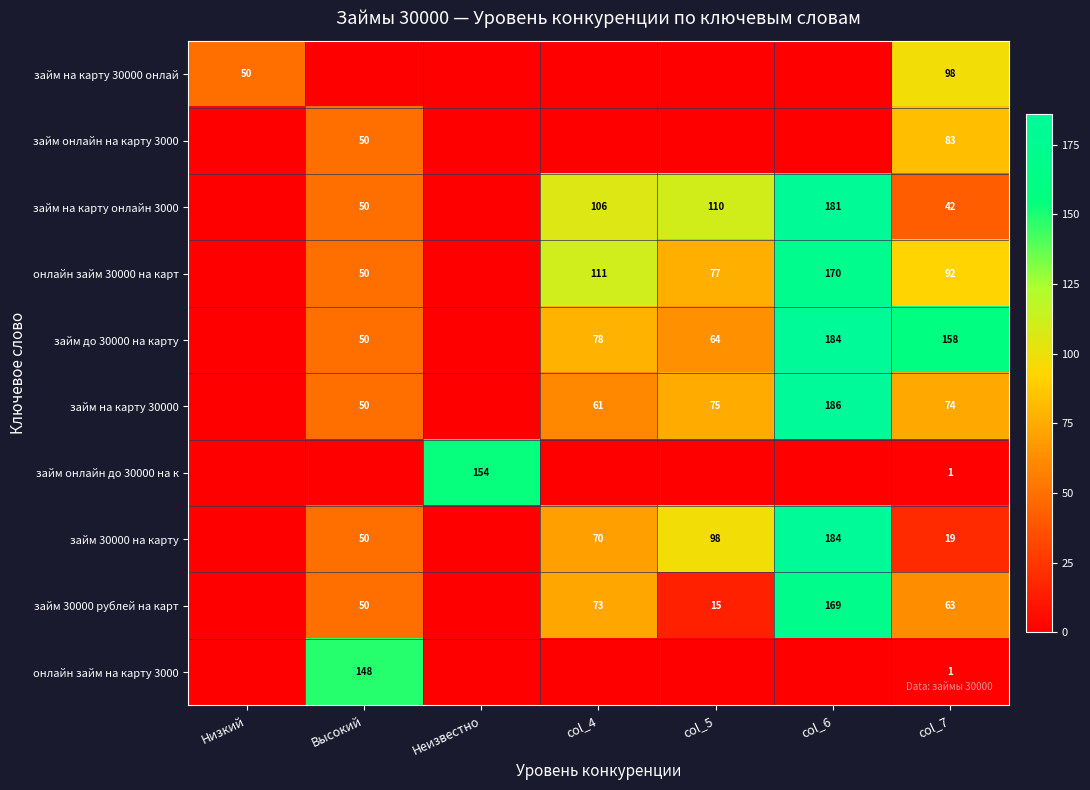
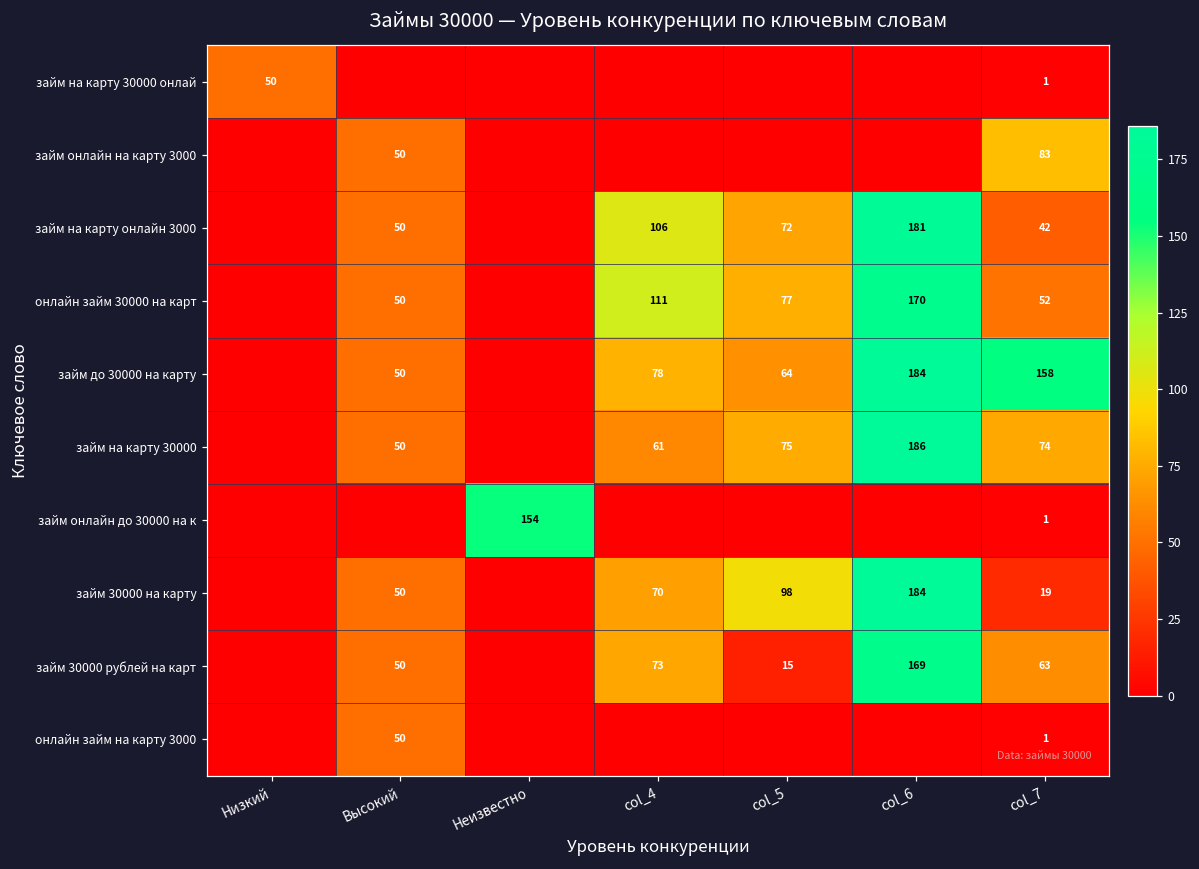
займ на карту 30000 онлай, col_7: 98 -> 1
займ на карту онлайн 3000, col_5: 110 -> 72
онлайн займ 30000 на карт, col_7: 92 -> 52
онлайн займ на карту 3000, Высокий: 148 -> 50
